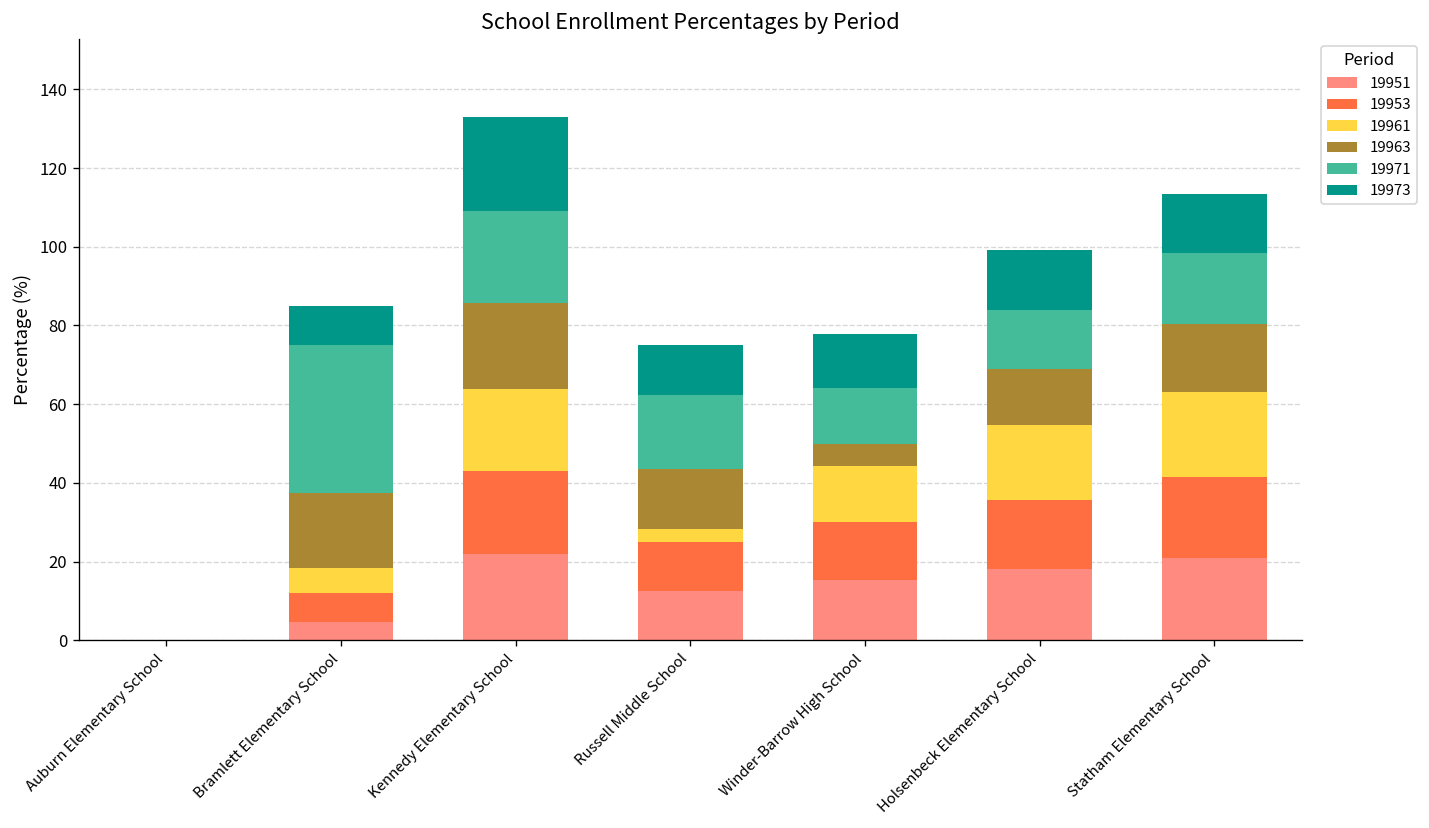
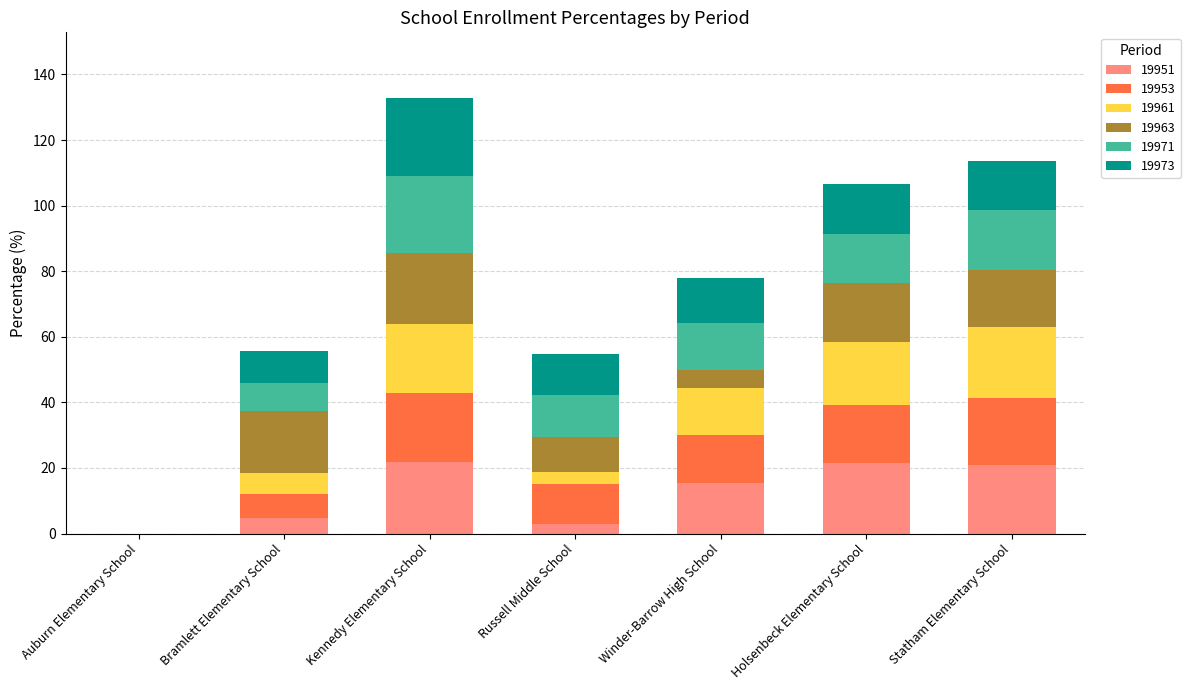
19971, Bramlett Elementary School: 38 -> 8
19951, Russell Middle School: 13 -> 3
19963, Russell Middle School: 15 -> 11
19971, Russell Middle School: 19 -> 13
19951, Holsenbeck Elementary School: 18 -> 22
19963, Holsenbeck Elementary School: 14 -> 18
